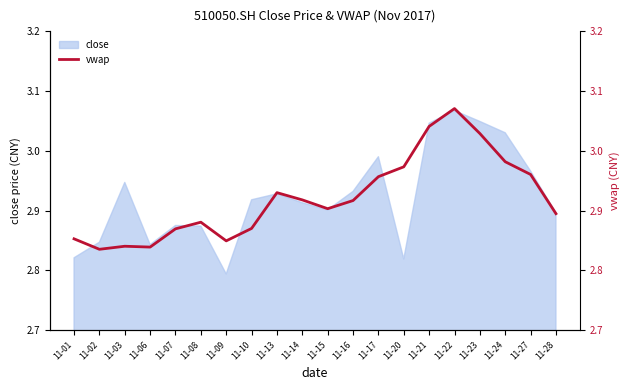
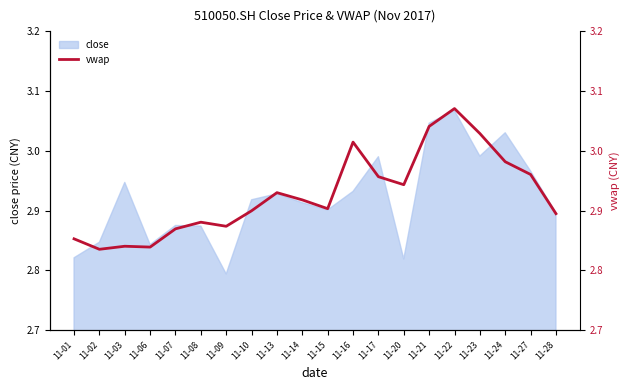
close, 11-23: 3.05 -> 2.99
vwap, 11-09: 2.85 -> 2.87
vwap, 11-10: 2.87 -> 2.90
vwap, 11-16: 2.92 -> 3.01
vwap, 11-20: 2.97 -> 2.94
